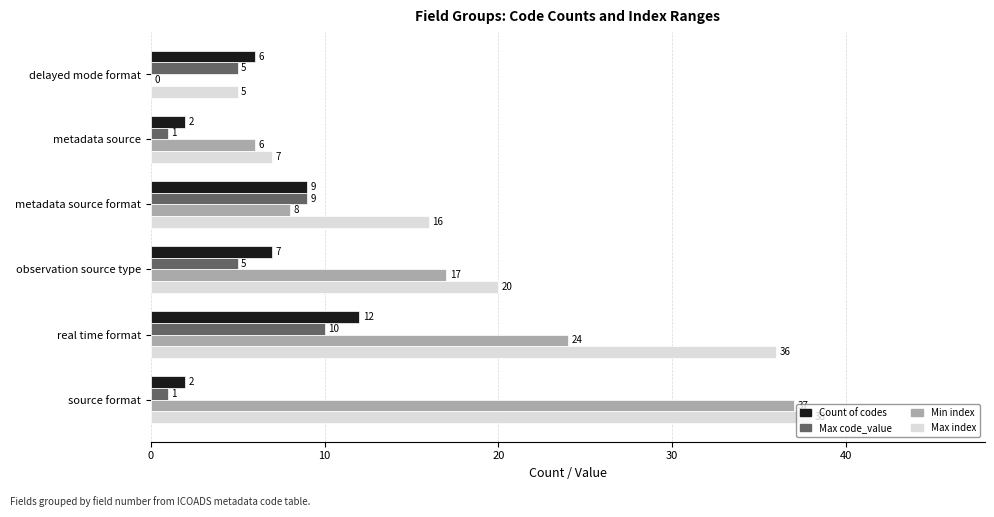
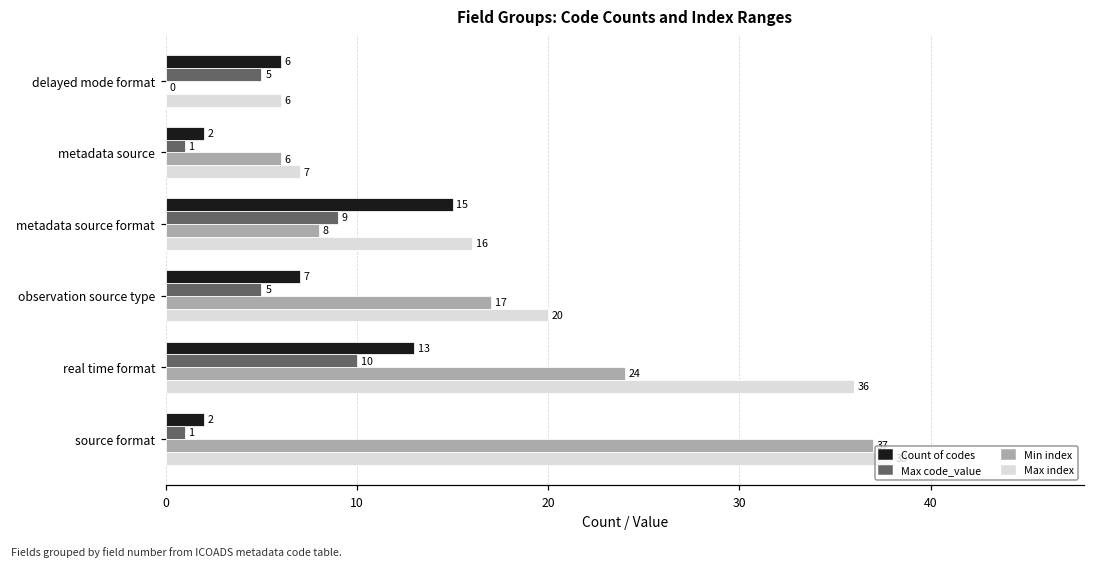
Max index, delayed mode format: 5 -> 6
Count of codes, metadata source format: 9 -> 15
Count of codes, real time format: 12 -> 13
